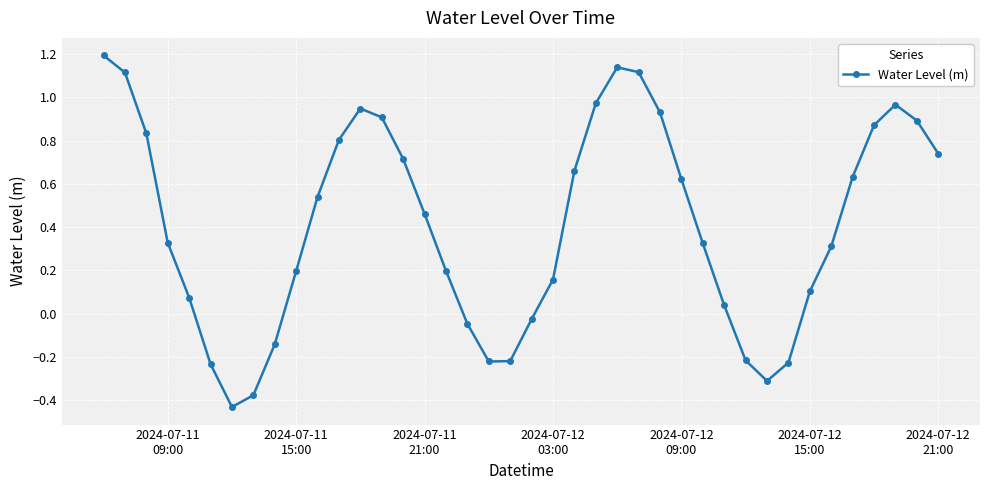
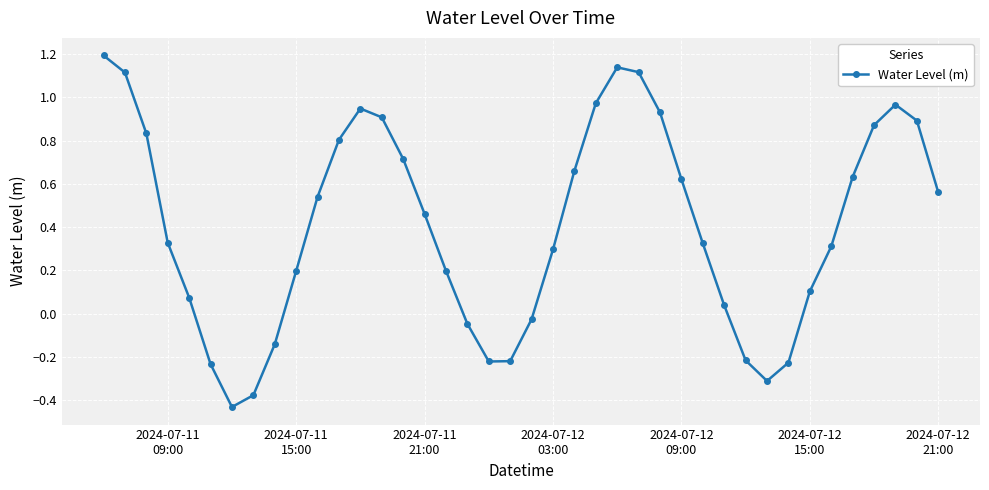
2024-07-12 03:00: 0.16 -> 0.30
2024-07-12 21:00: 0.74 -> 0.56
